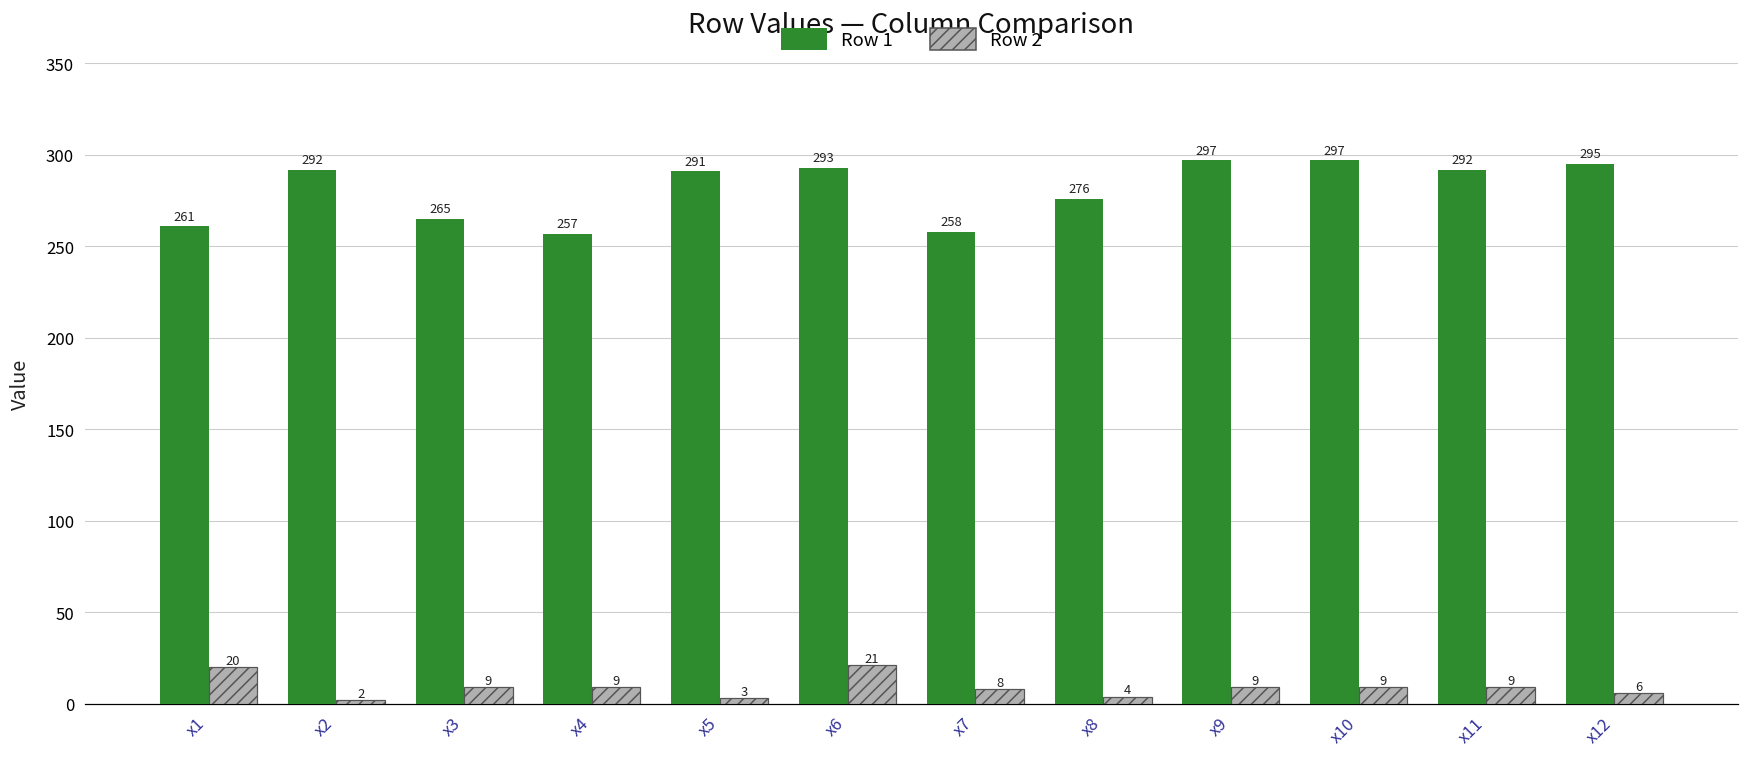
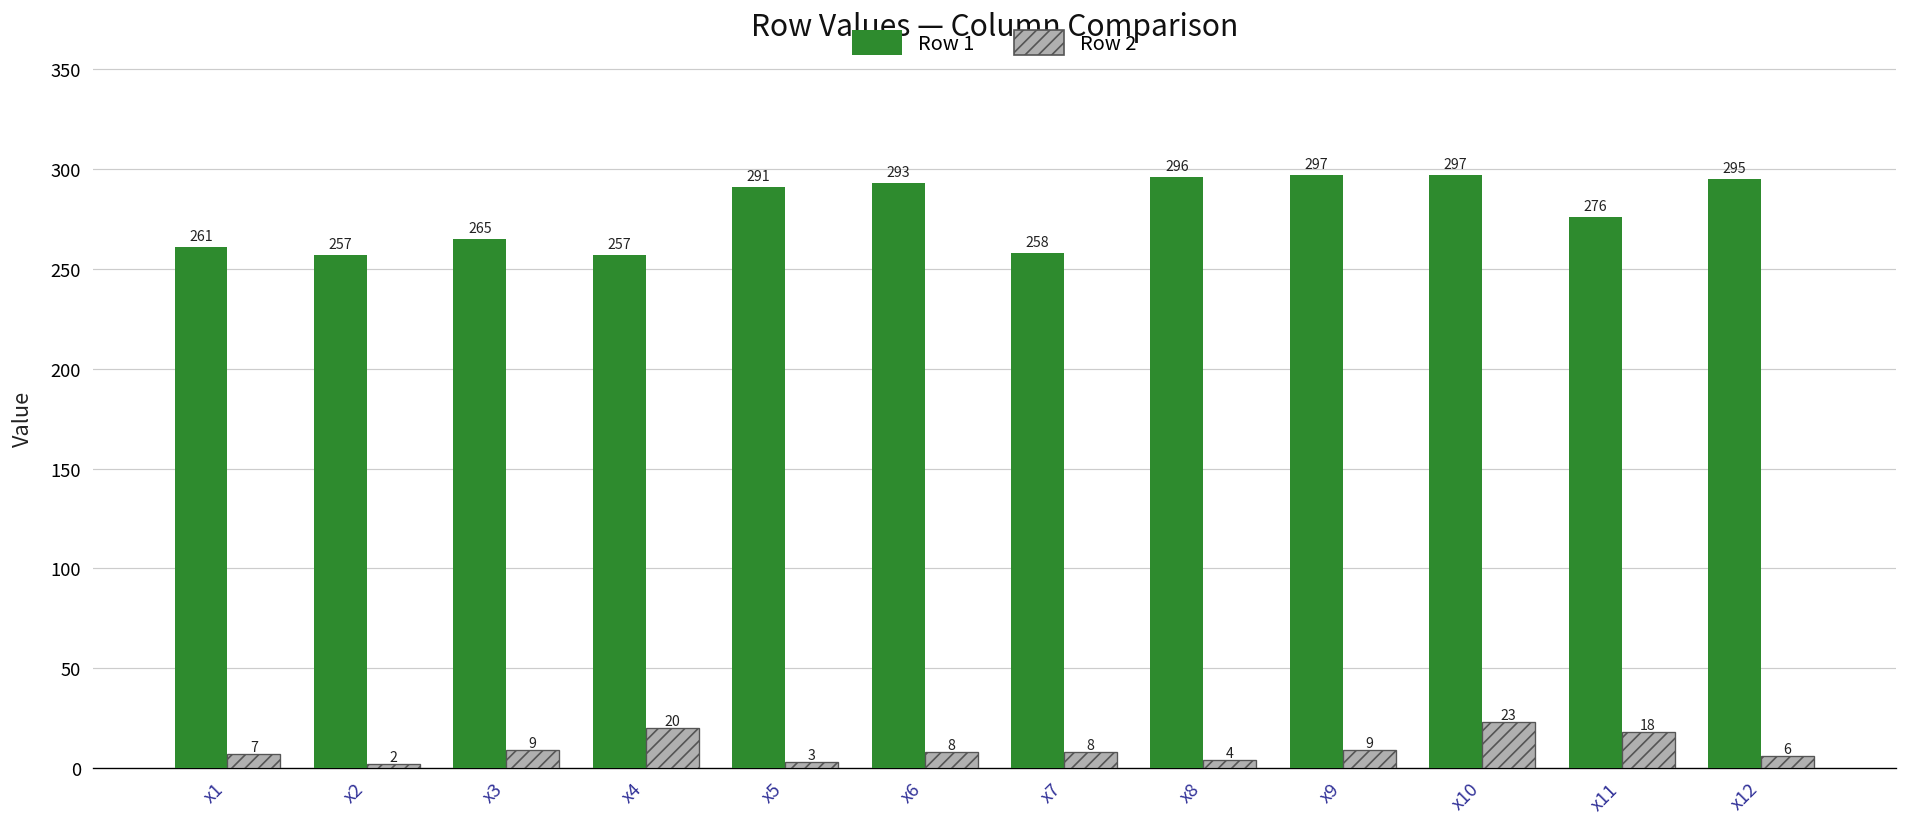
Row 2, x1: 20 -> 7
Row 1, x2: 292 -> 257
Row 2, x4: 9 -> 20
Row 2, x6: 21 -> 8
Row 1, x8: 276 -> 296
Row 2, x10: 9 -> 23
Row 1, x11: 292 -> 276
Row 2, x11: 9 -> 18
